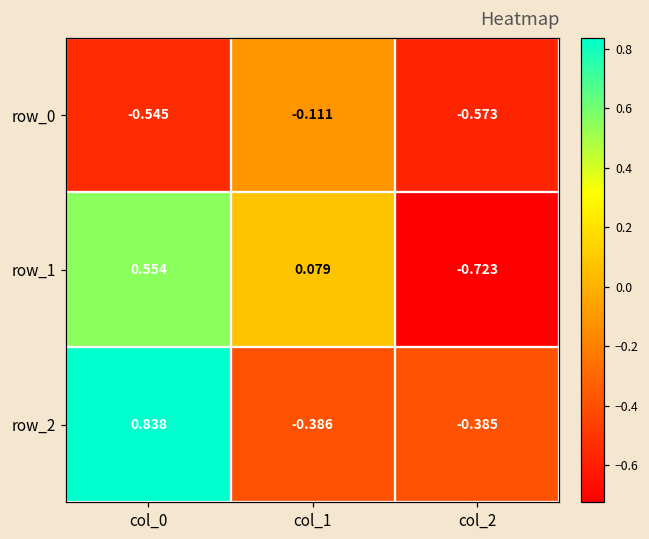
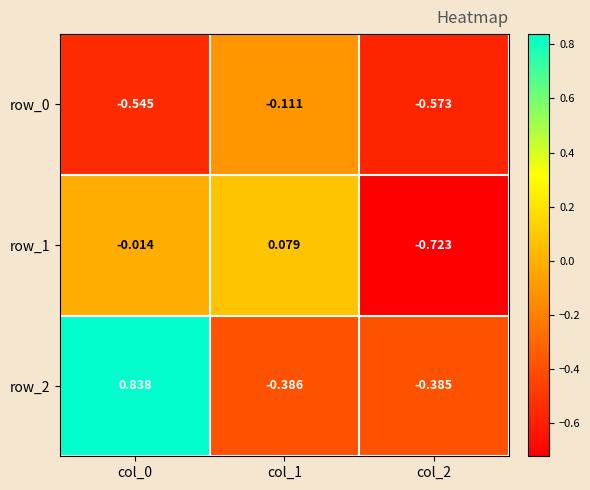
row_1, col_0: 0.554 -> -0.014
